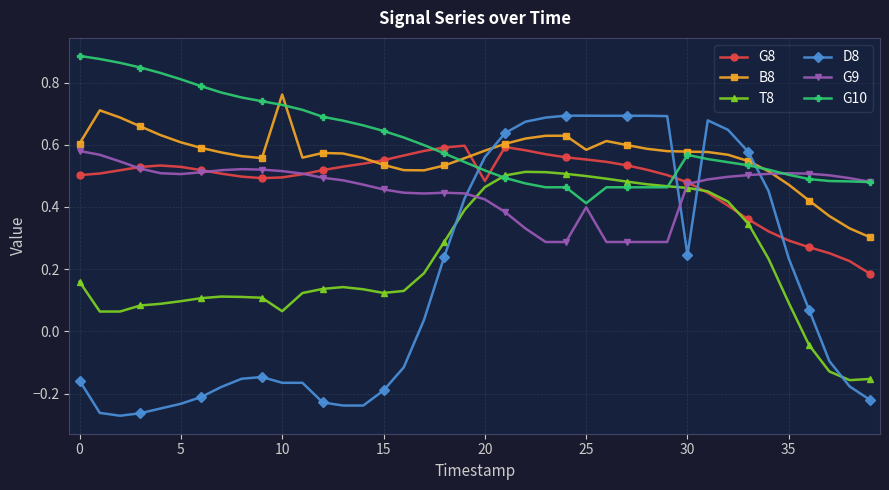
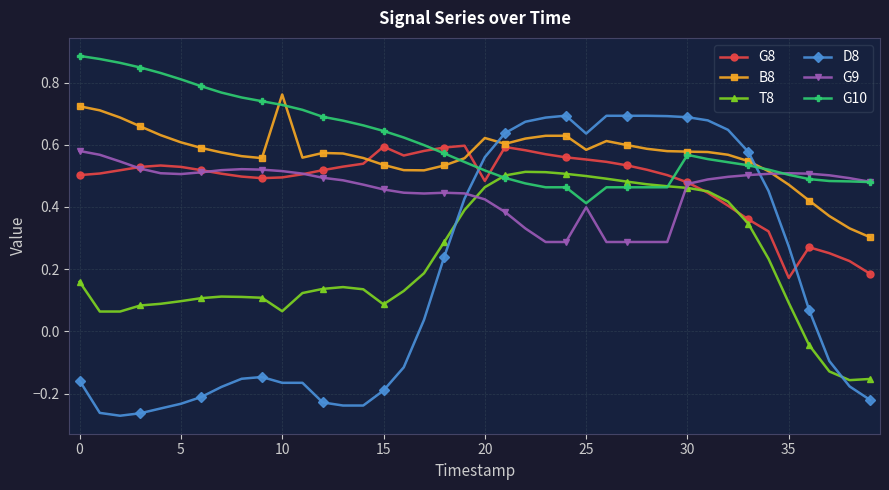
B8, 0: 0.60 -> 0.72
G8, 15: 0.55 -> 0.59
T8, 15: 0.12 -> 0.09
B8, 20: 0.58 -> 0.62
D8, 25: 0.69 -> 0.64
D8, 30: 0.25 -> 0.69
G8, 35: 0.29 -> 0.17
D8, 35: 0.23 -> 0.27
